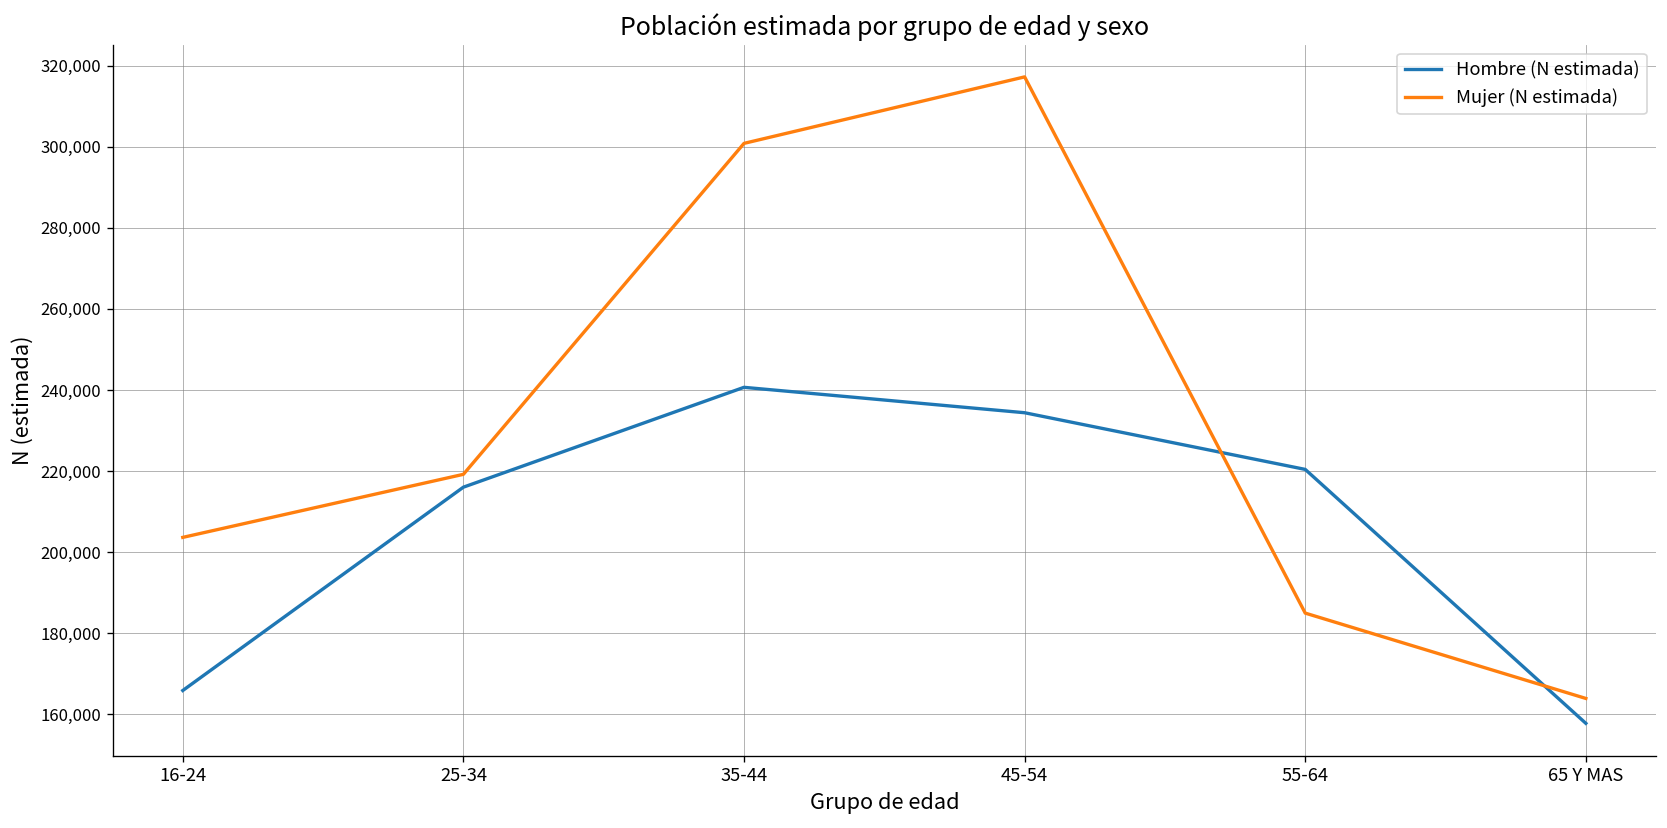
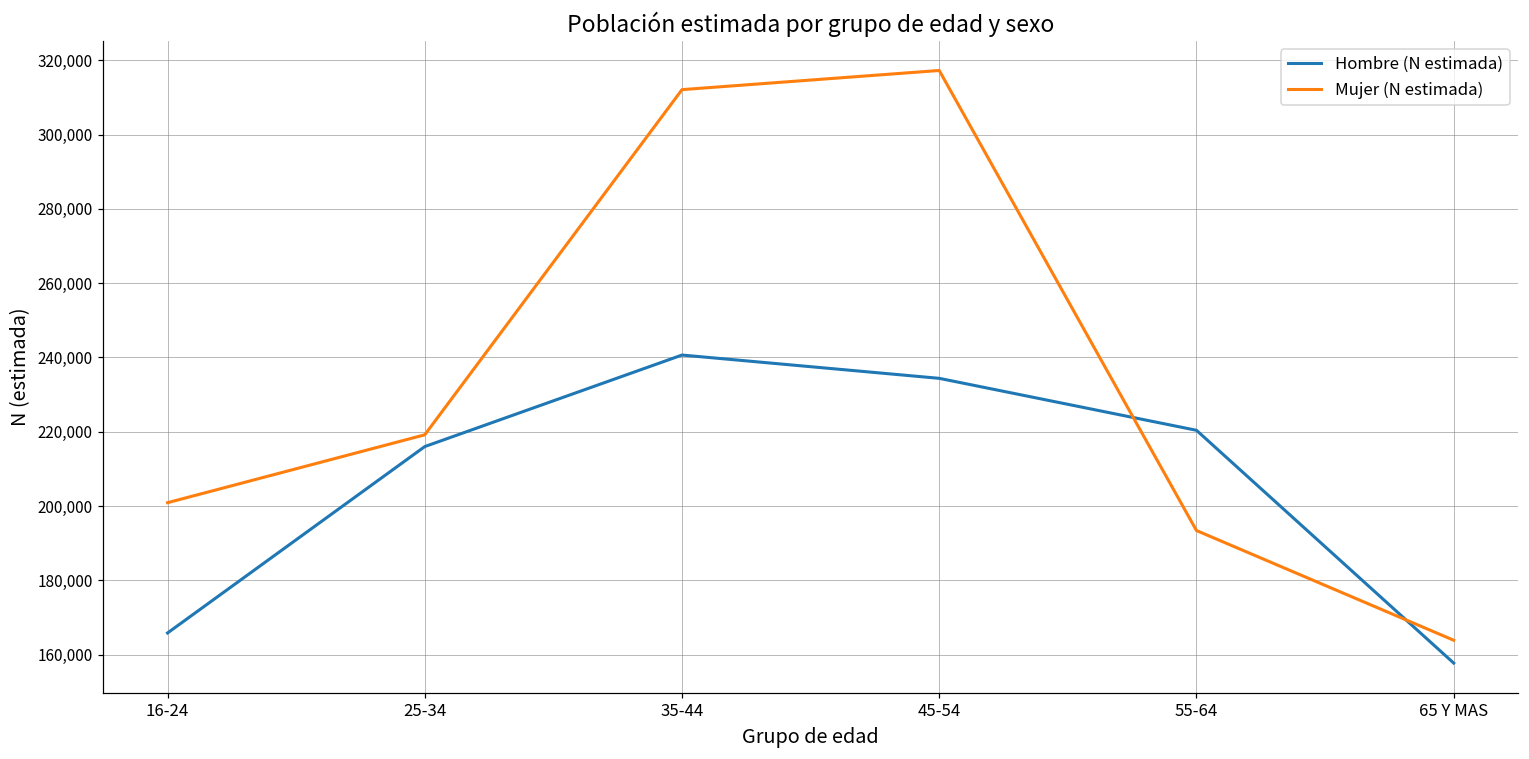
Mujer (N estimada), 16-24: 204,000 -> 201,000
Mujer (N estimada), 35-44: 301,000 -> 312,000
Mujer (N estimada), 55-64: 185,000 -> 193,000
